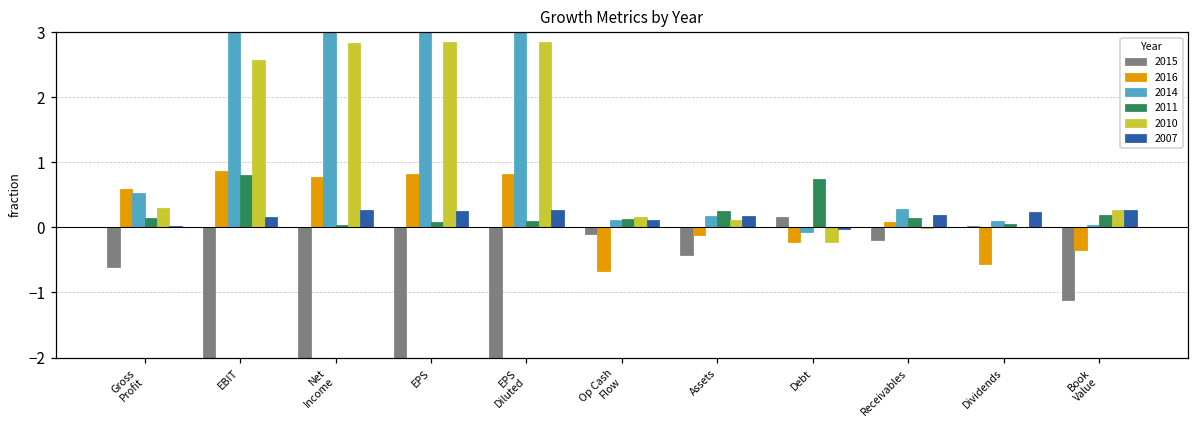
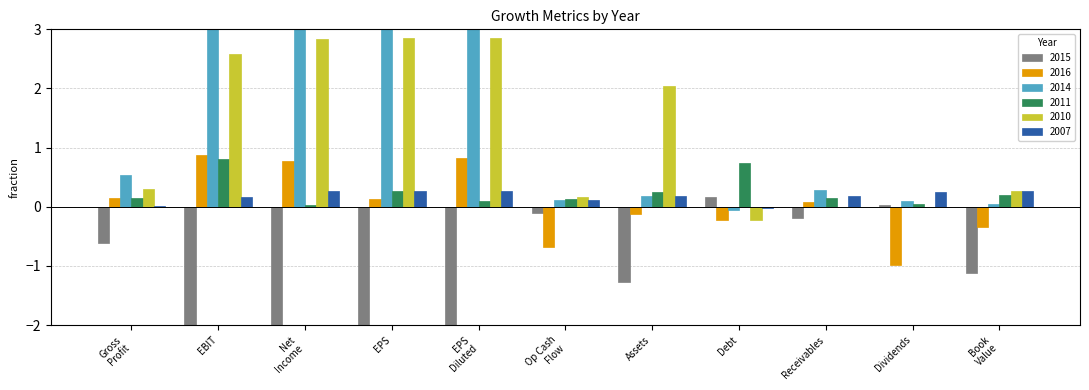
2016, Gross Profit: 0.6 -> 0.1
2016, EPS: 0.8 -> 0.1
2011, EPS: 0.1 -> 0.3
2015, Assets: -0.4 -> -1.3
2010, Assets: 0.1 -> 2.0
2016, Dividends: -0.6 -> -1.0
